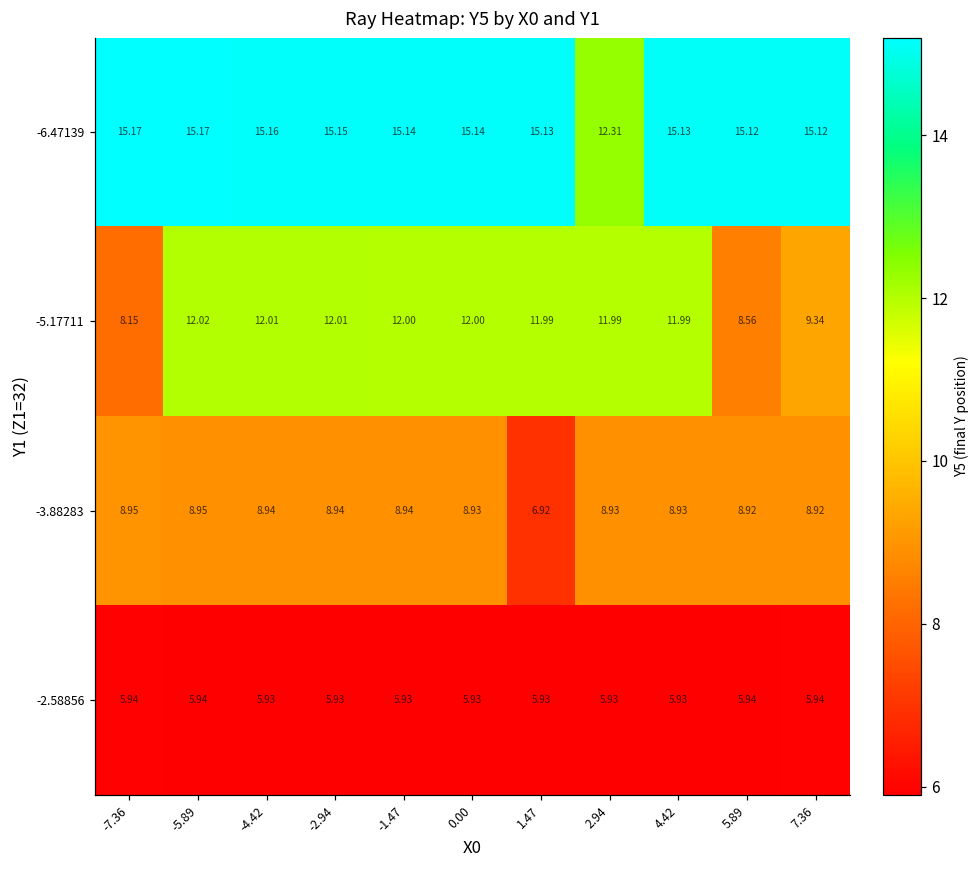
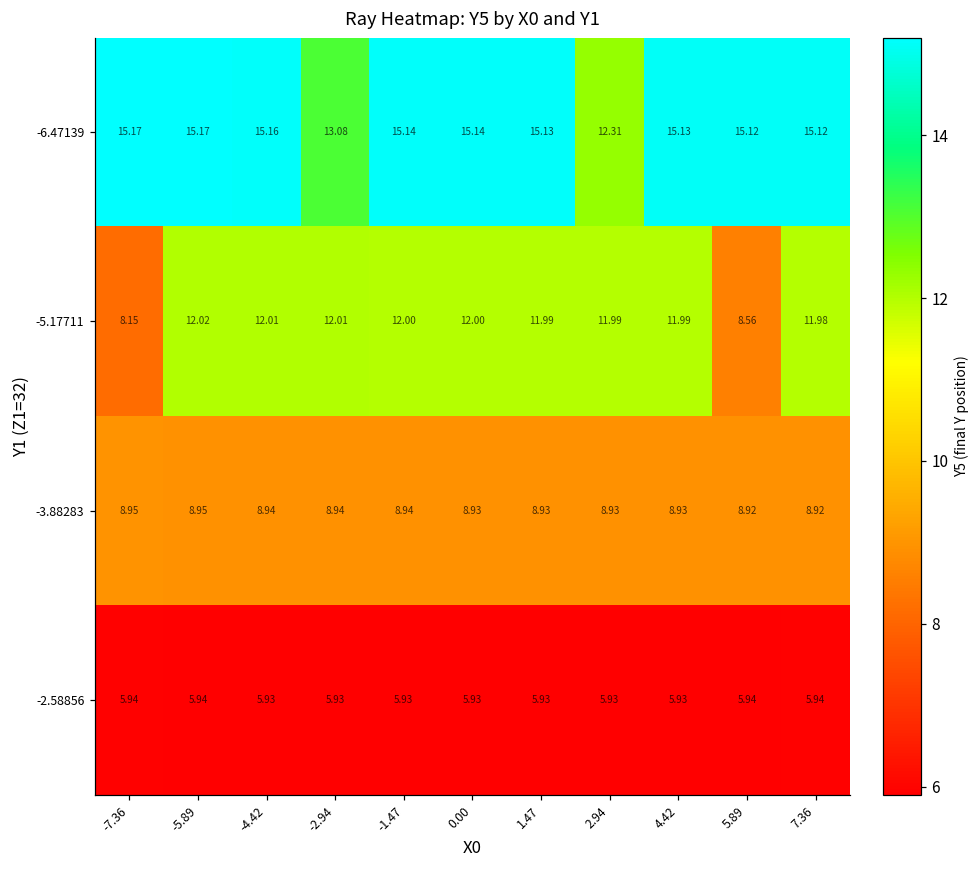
-6.47139, -2.94: 15.15 -> 13.08
-5.17711, 7.36: 9.34 -> 11.98
-3.88283, 1.47: 6.92 -> 8.93
